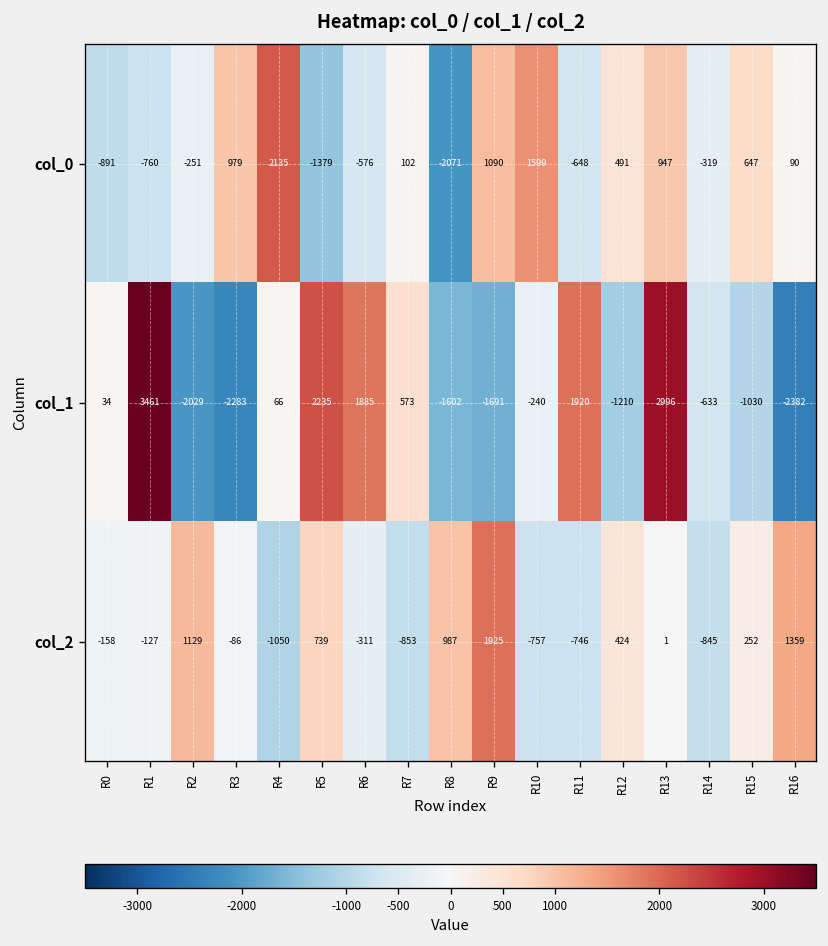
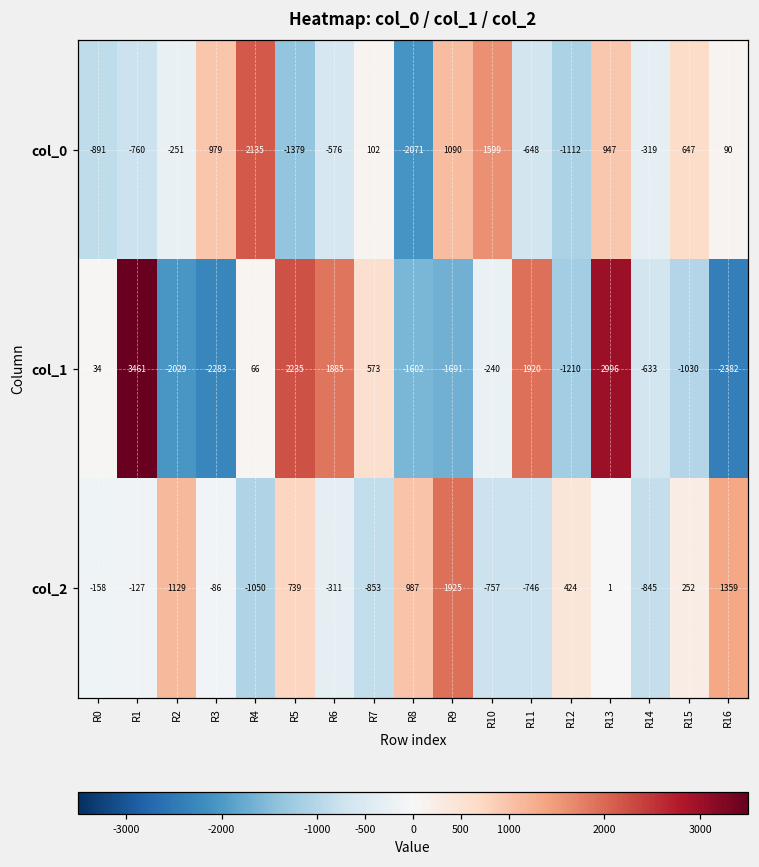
col_0, R12: 491 -> -1112
